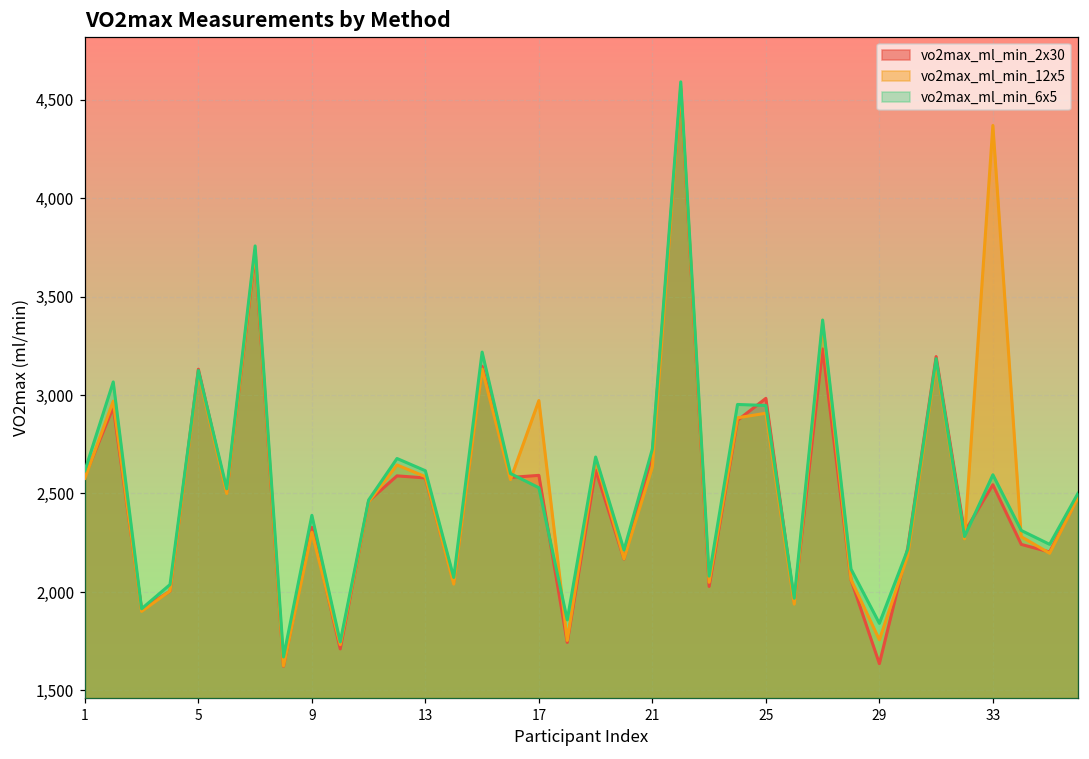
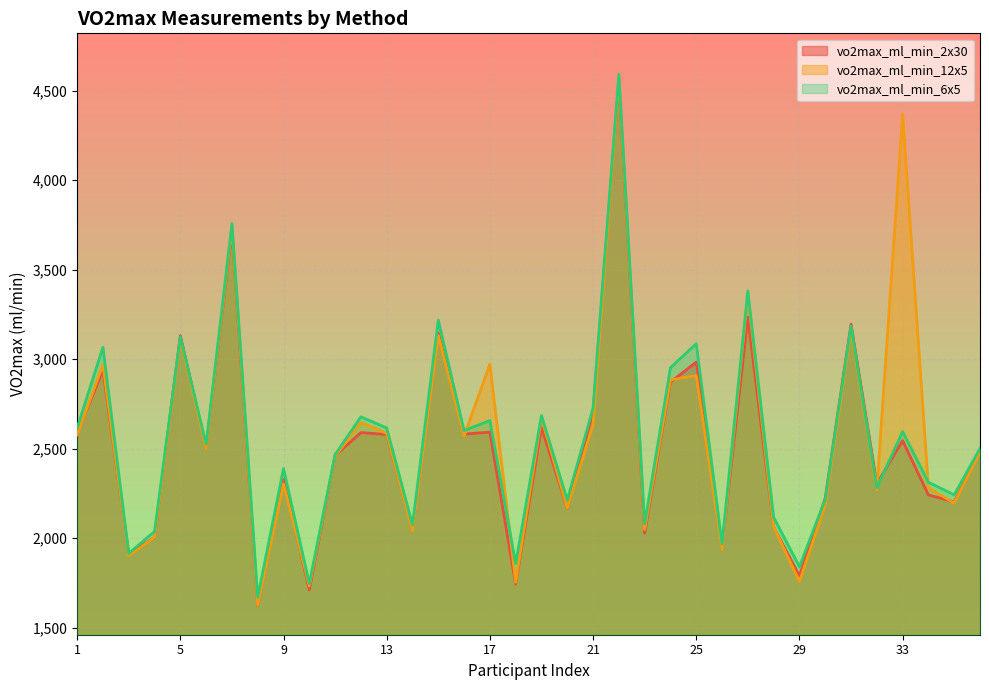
vo2max_ml_min_6x5, 17: 2,530 -> 2,660
vo2max_ml_min_6x5, 25: 2,950 -> 3,090
vo2max_ml_min_2x30, 29: 1,640 -> 1,790
